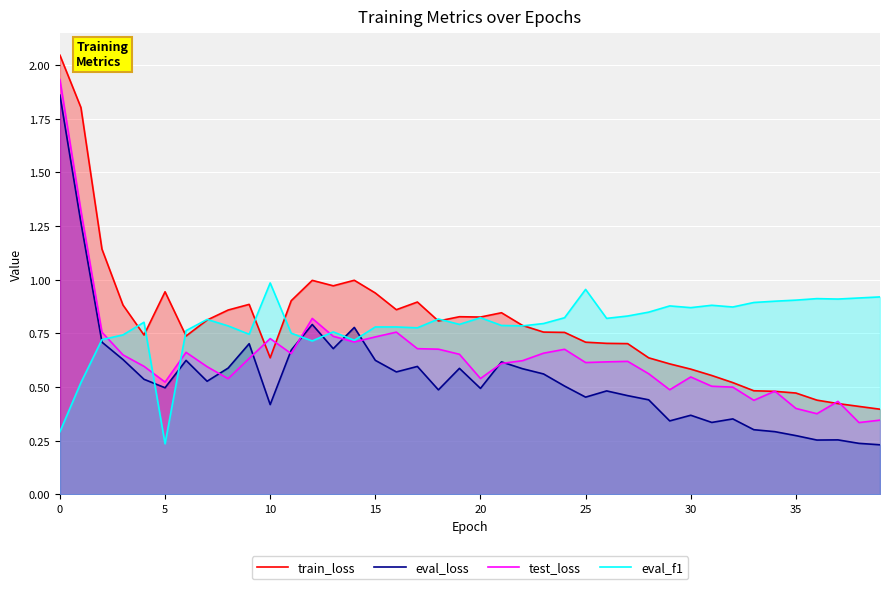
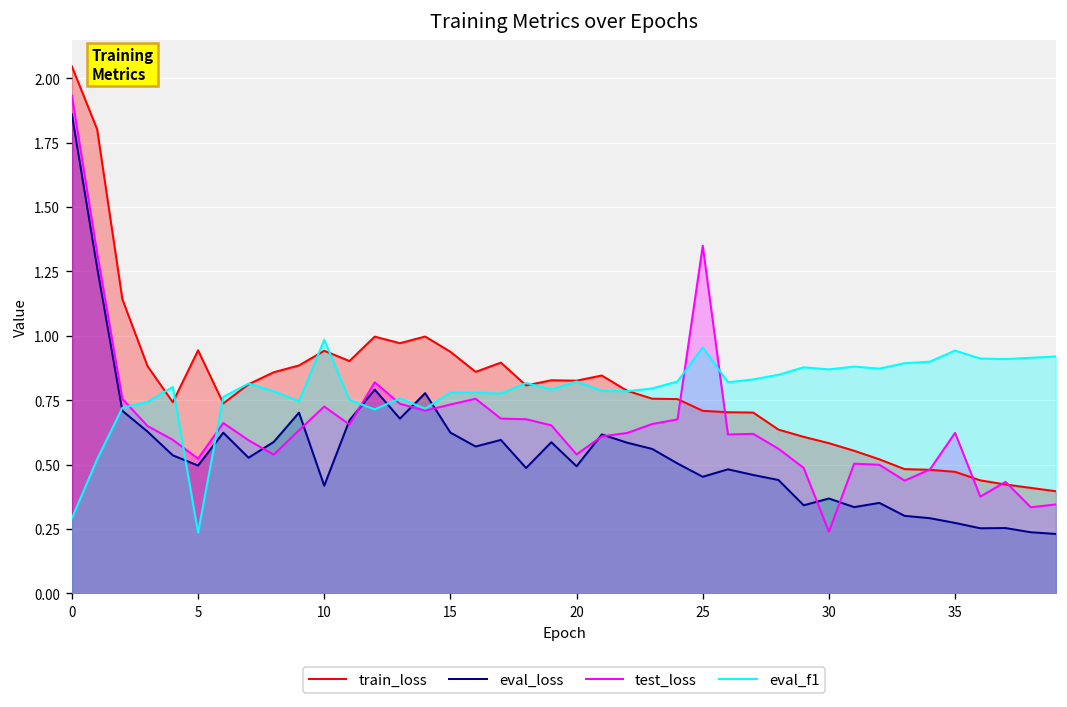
train_loss, 10: 0.64 -> 0.94
test_loss, 25: 0.61 -> 1.35
test_loss, 30: 0.55 -> 0.24
test_loss, 35: 0.40 -> 0.62
eval_f1, 35: 0.91 -> 0.94
